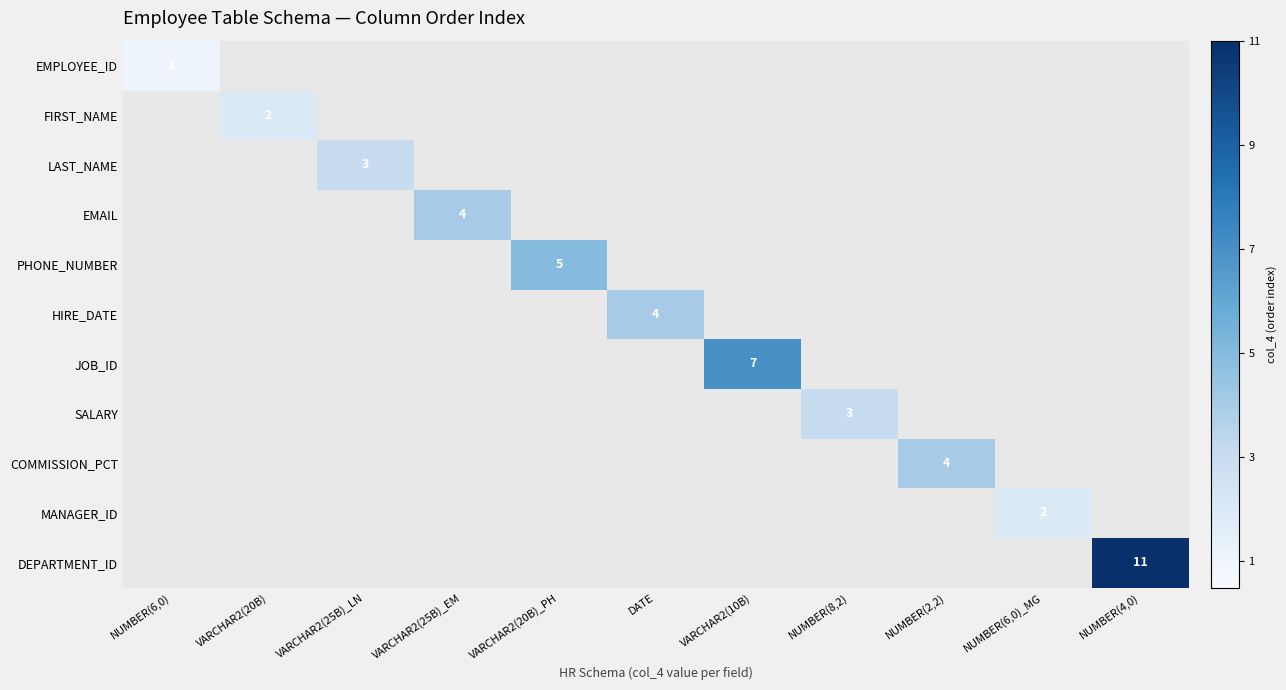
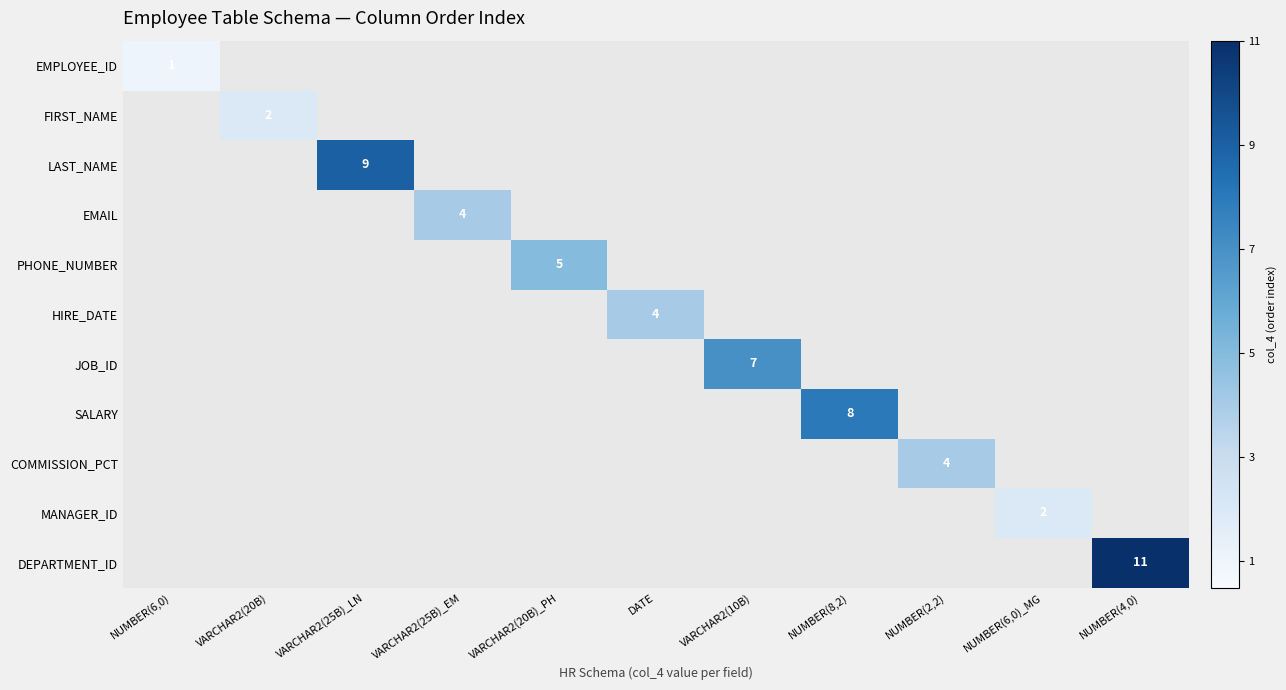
LAST_NAME, VARCHAR2(25B)_LN: 3 -> 9
SALARY, NUMBER(8,2): 3 -> 8
